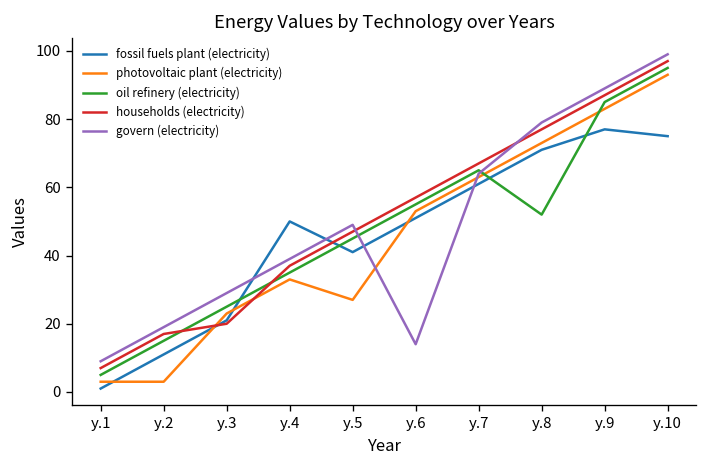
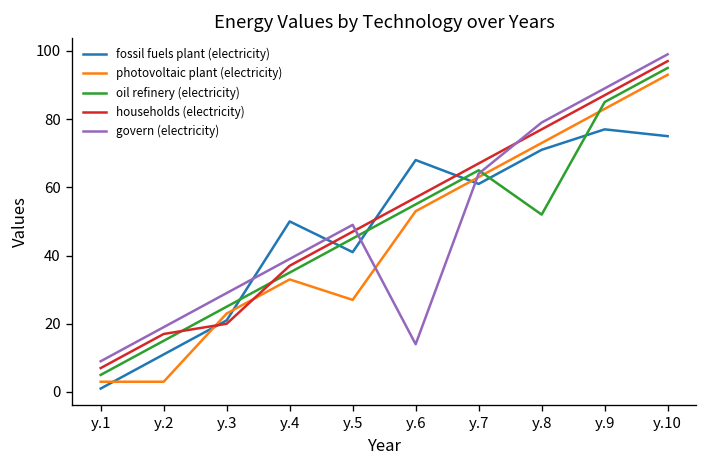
fossil fuels plant (electricity), y.6: 51 -> 68
